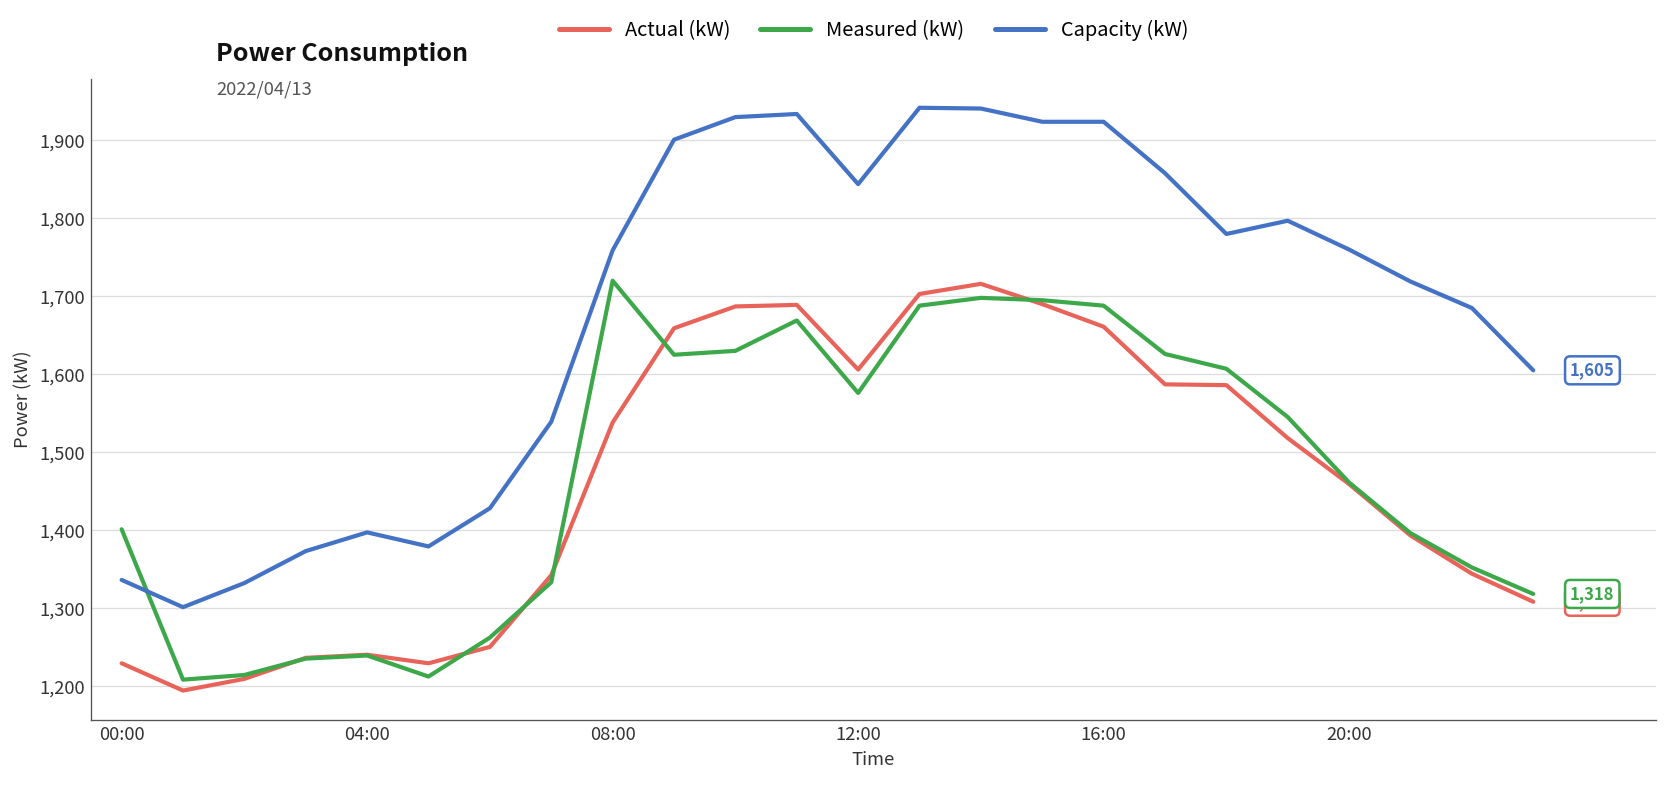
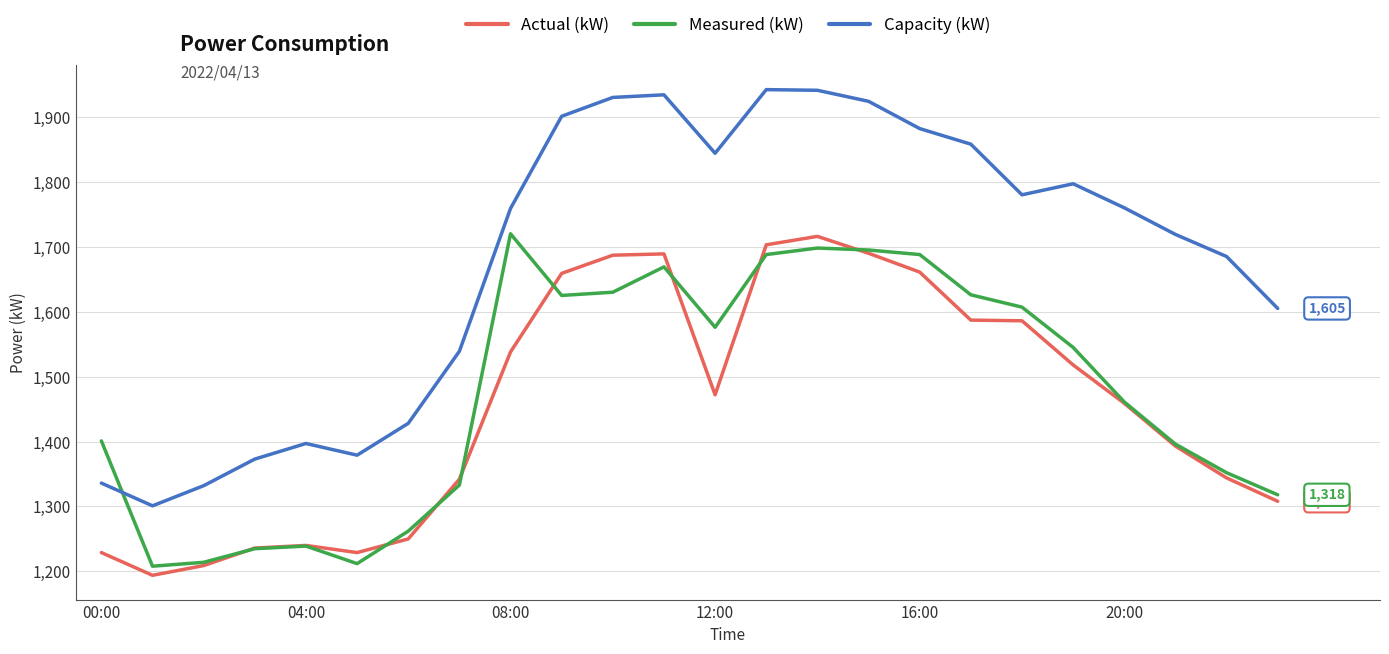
Actual (kW), 12:00: 1,610 -> 1,470
Capacity (kW), 16:00: 1,920 -> 1,880
